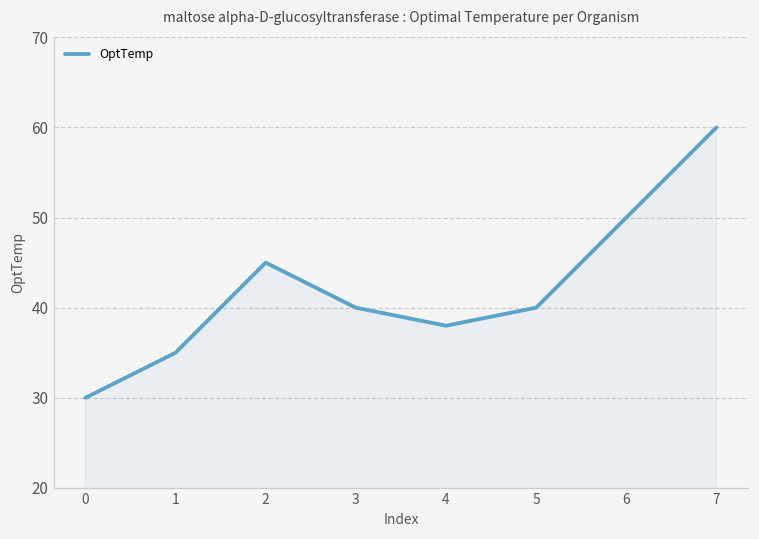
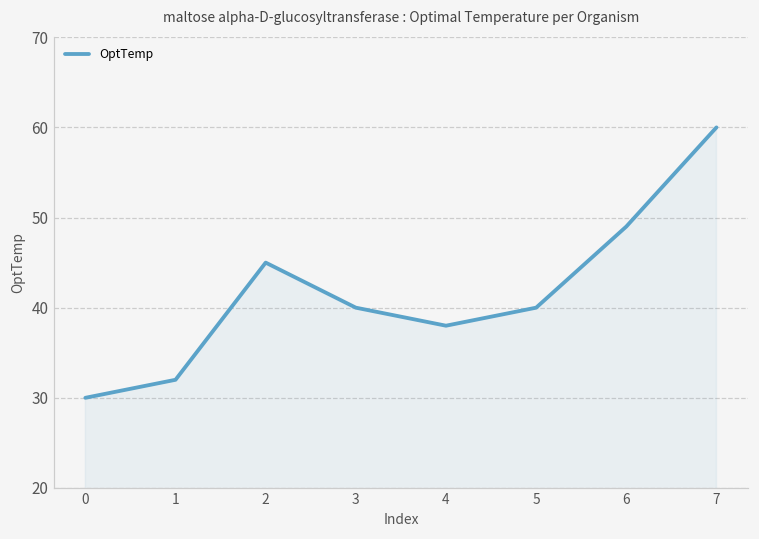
1: 35 -> 32
6: 50 -> 49
